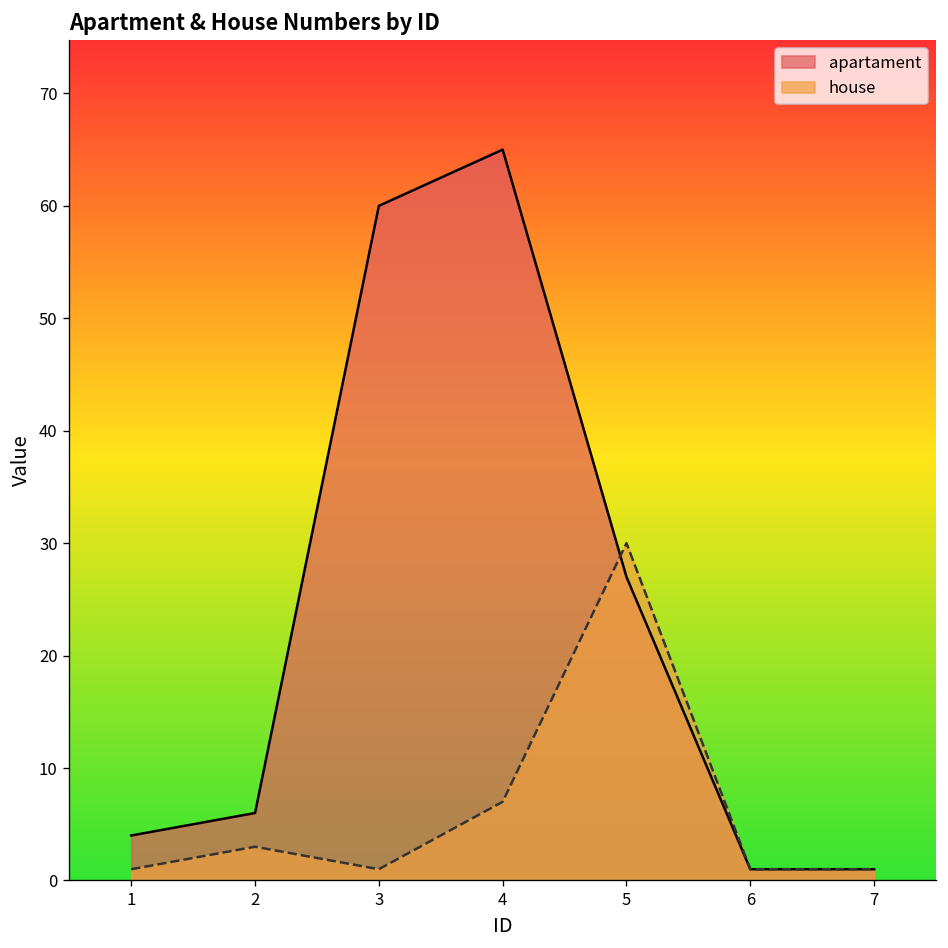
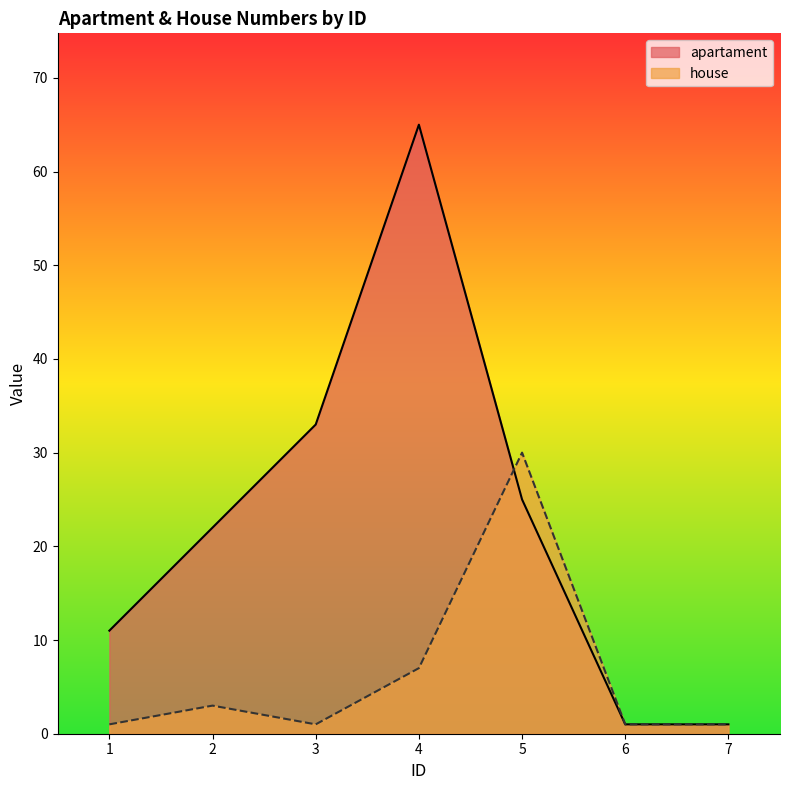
apartament, 1: 4 -> 11
apartament, 2: 6 -> 22
apartament, 3: 60 -> 33
apartament, 5: 27 -> 25
